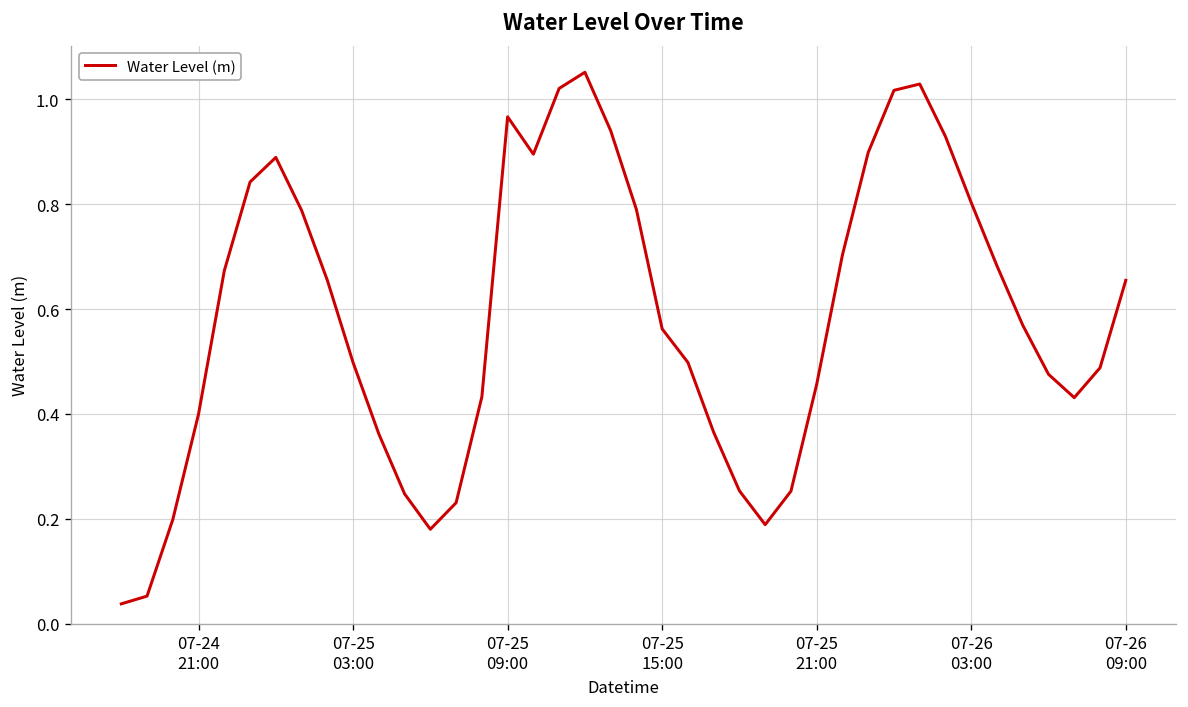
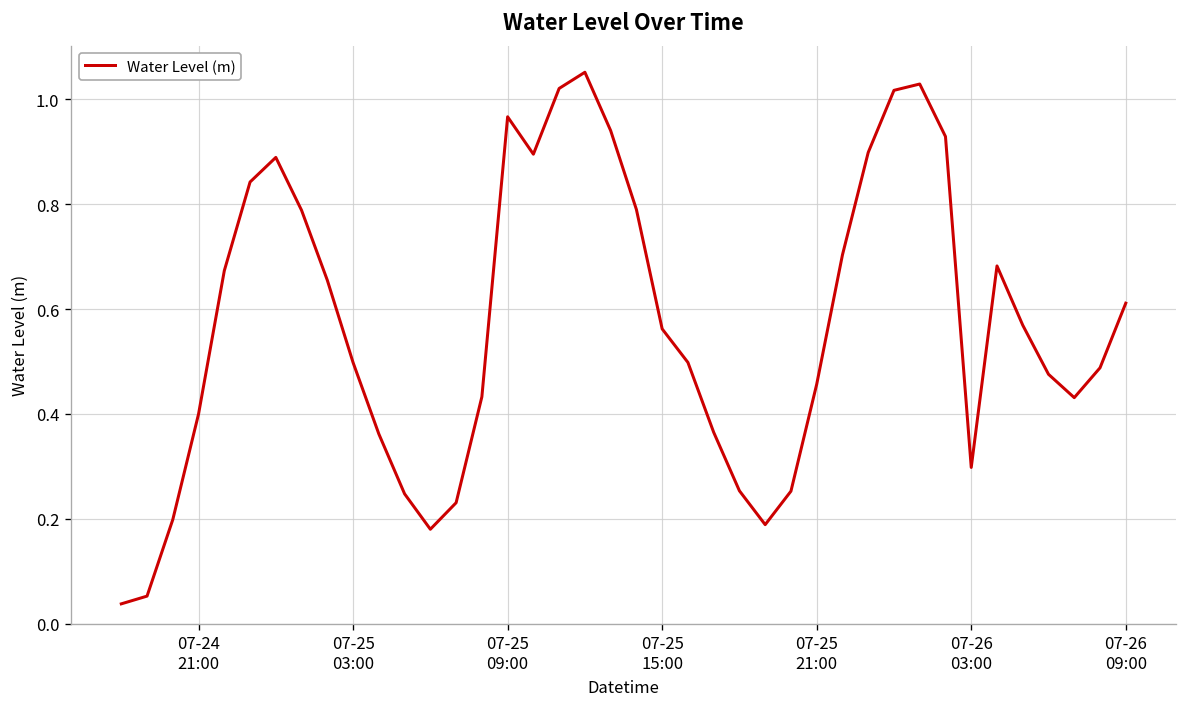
07-26 03:00: 0.80 -> 0.30
07-26 09:00: 0.65 -> 0.61
